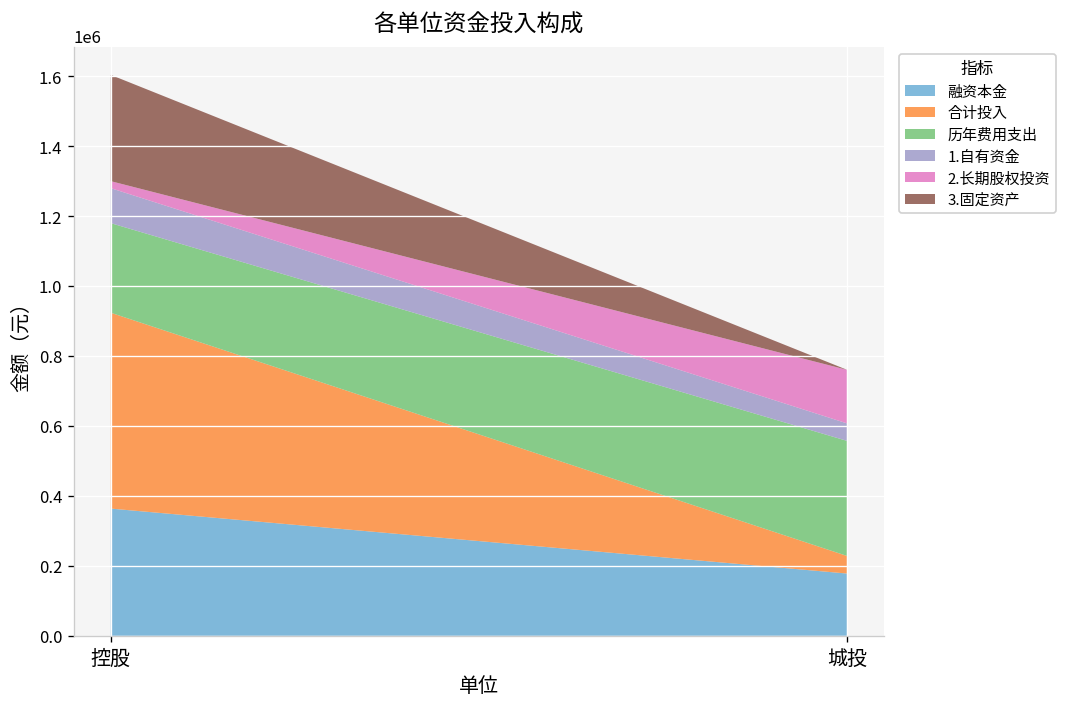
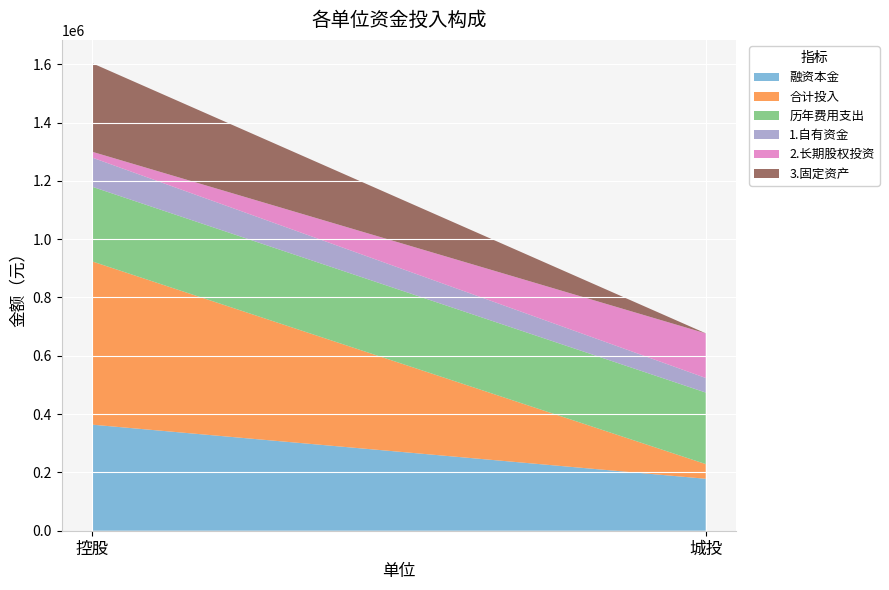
历年费用支出, 城投: 330000 -> 250000
